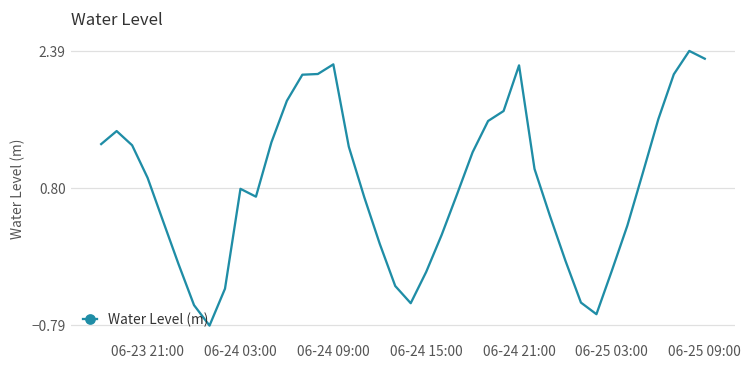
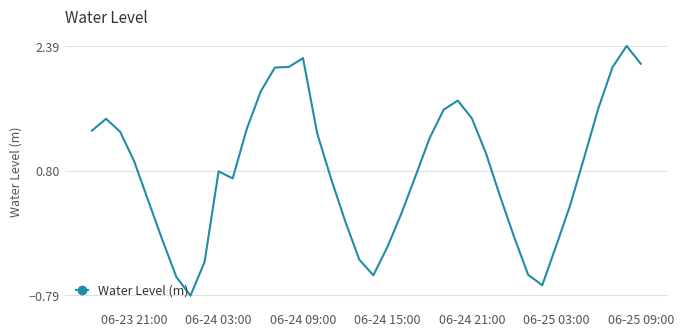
06-24 21:00: 2.2 -> 1.5
06-25 09:00: 2.3 -> 2.2
